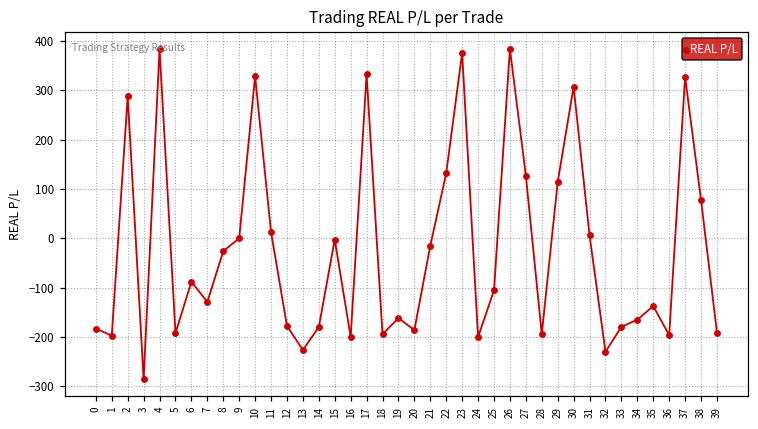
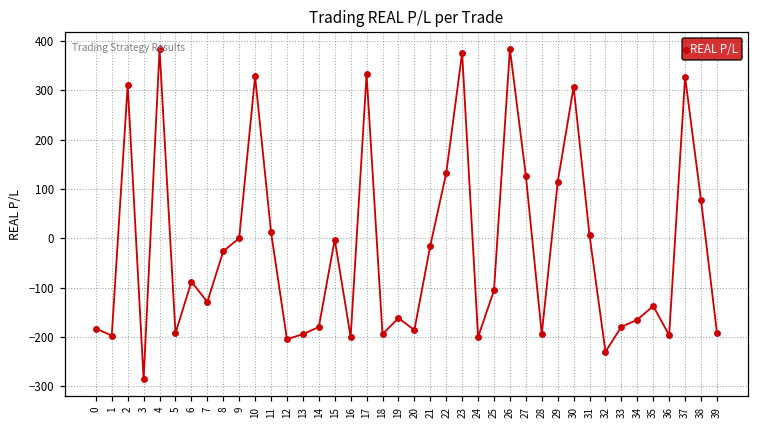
2: 290 -> 310
12: -180 -> -200
13: -230 -> -190
